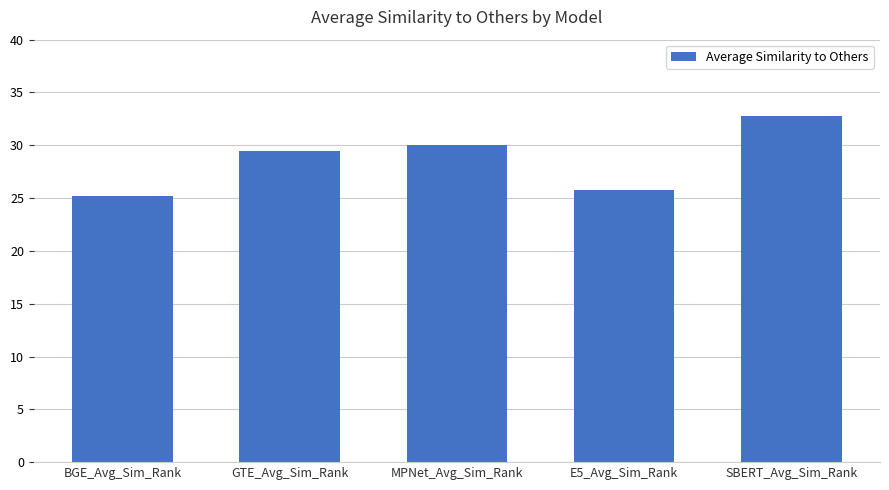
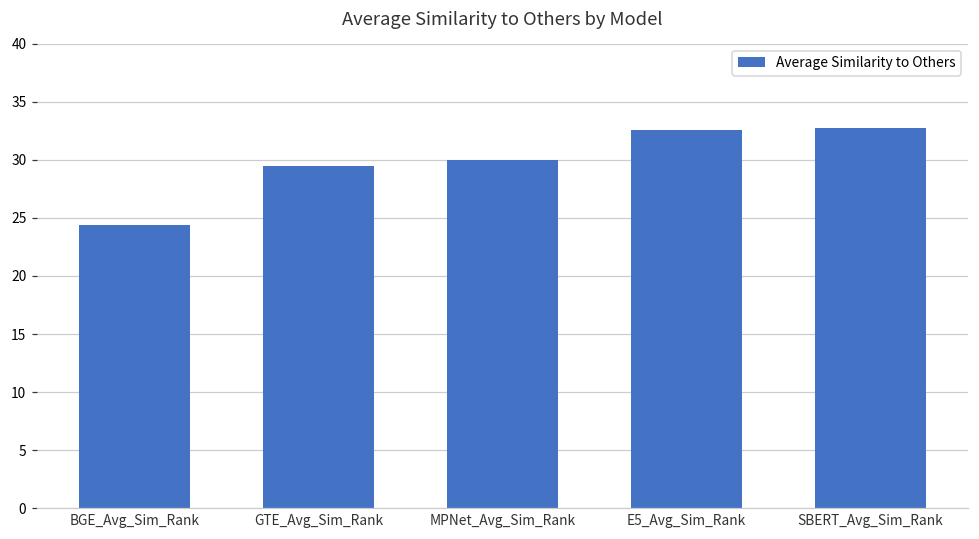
BGE_Avg_Sim_Rank: 25.2 -> 24.4
E5_Avg_Sim_Rank: 25.7 -> 32.6
